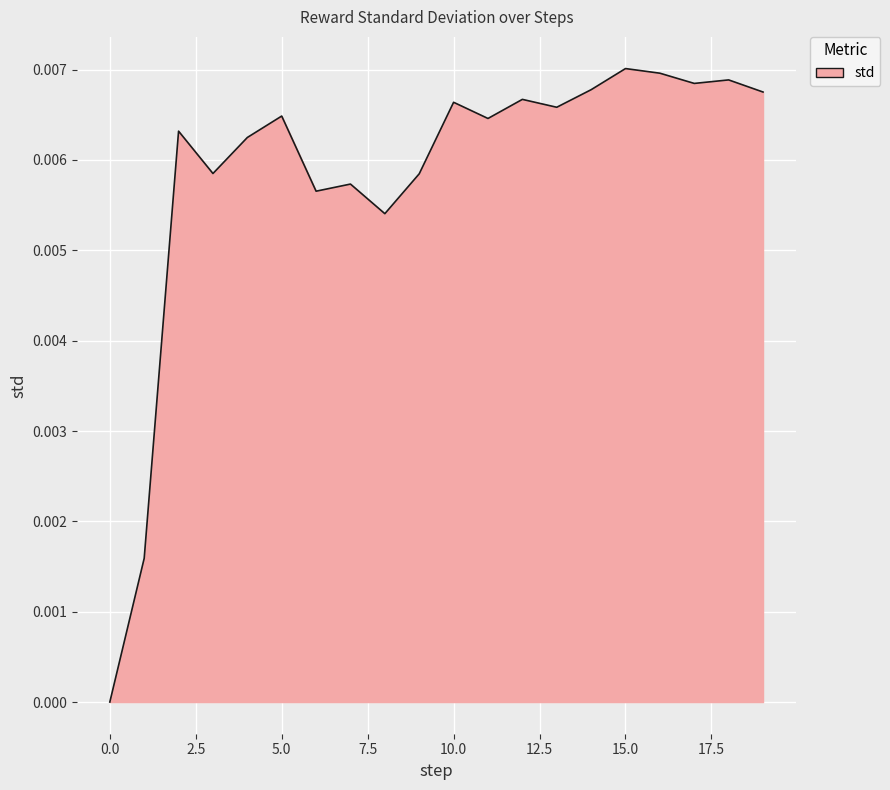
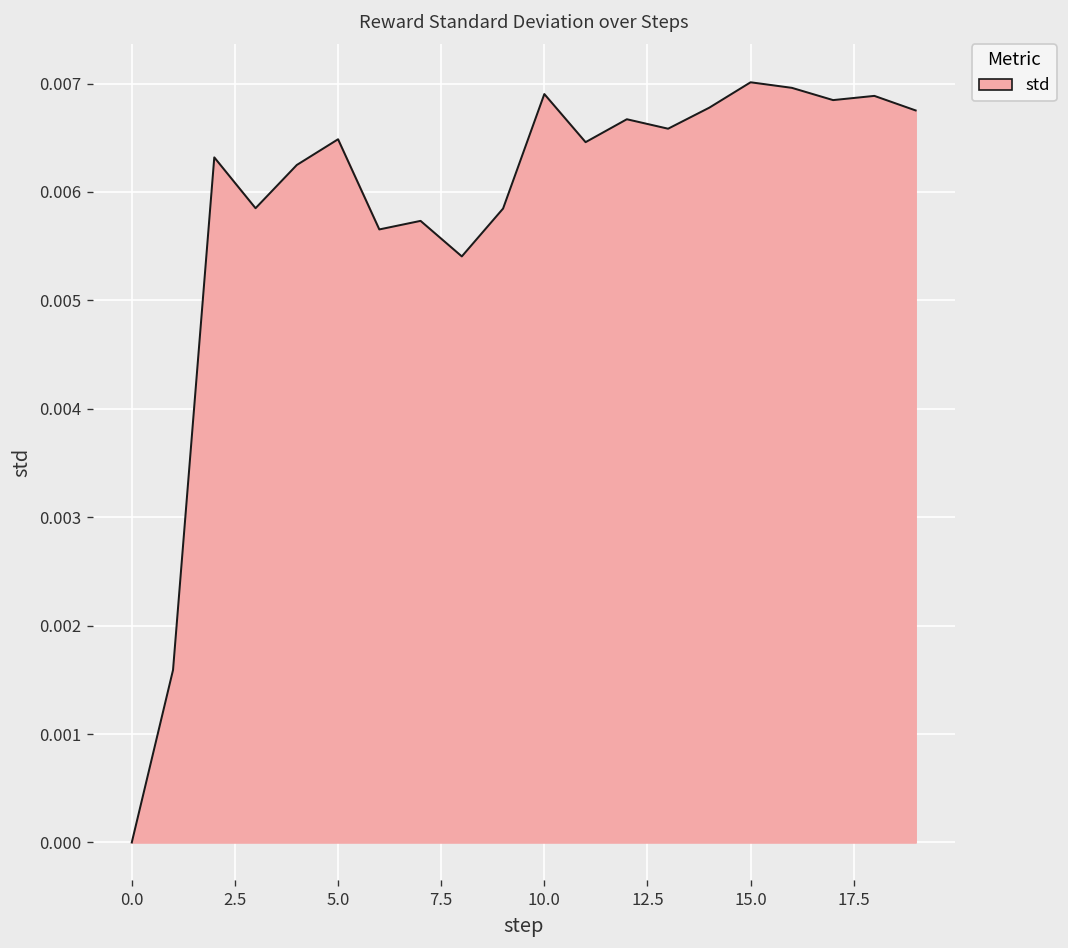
10.0: 0.0066 -> 0.0069
